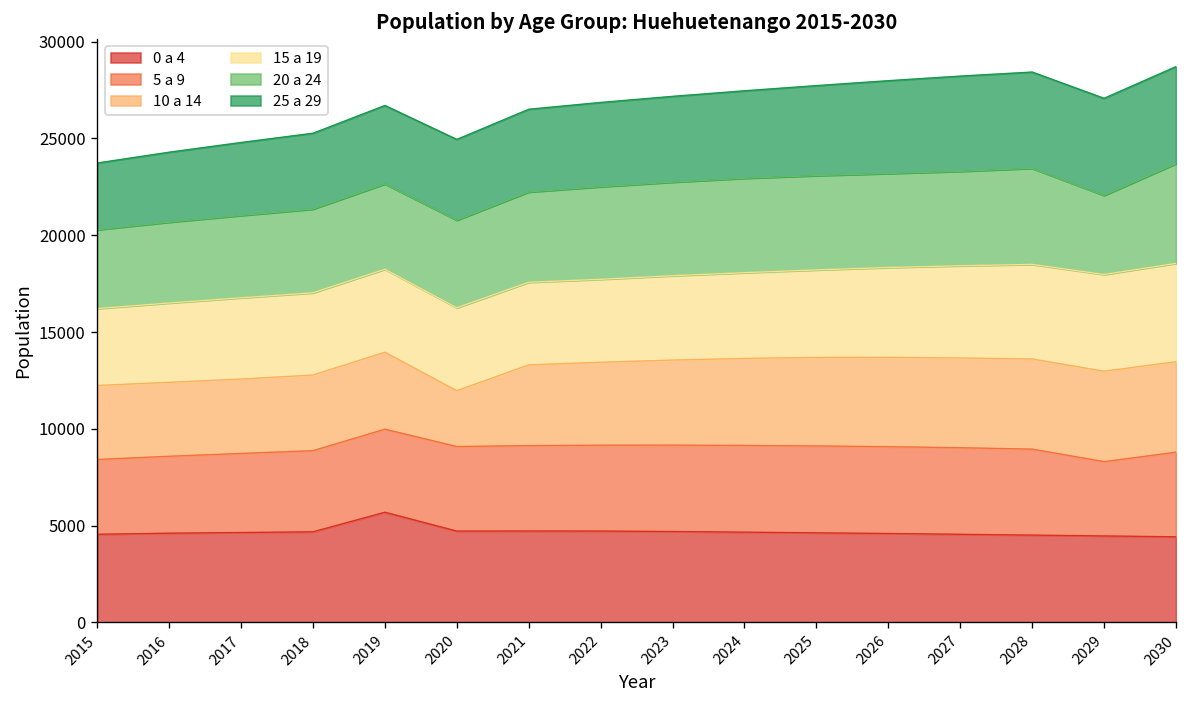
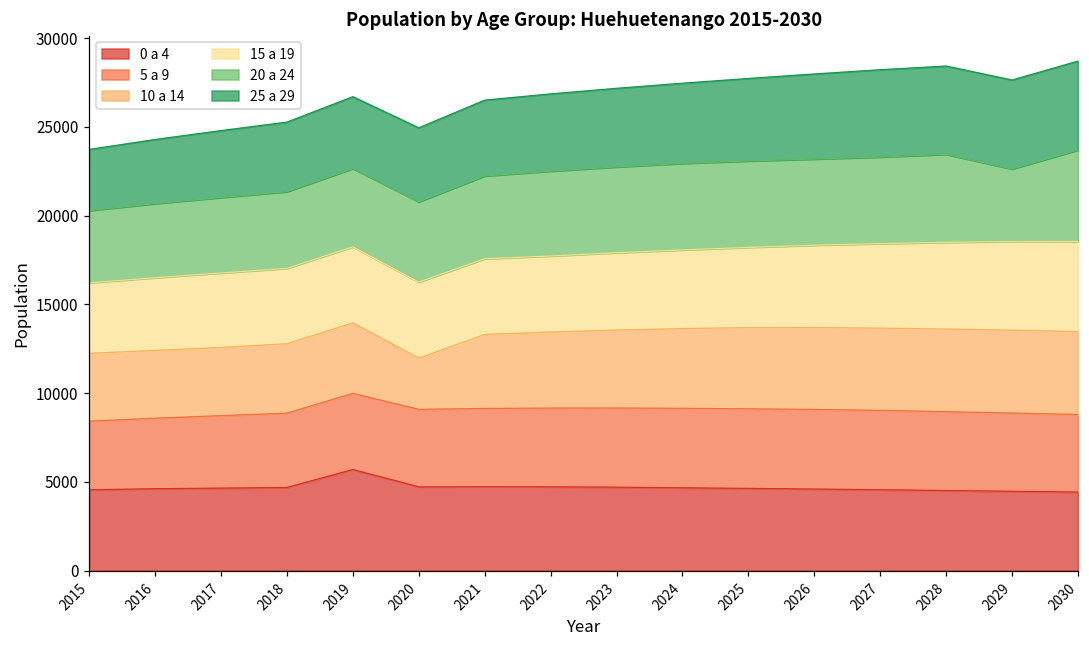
5 a 9, 2029: 3800 -> 4400
